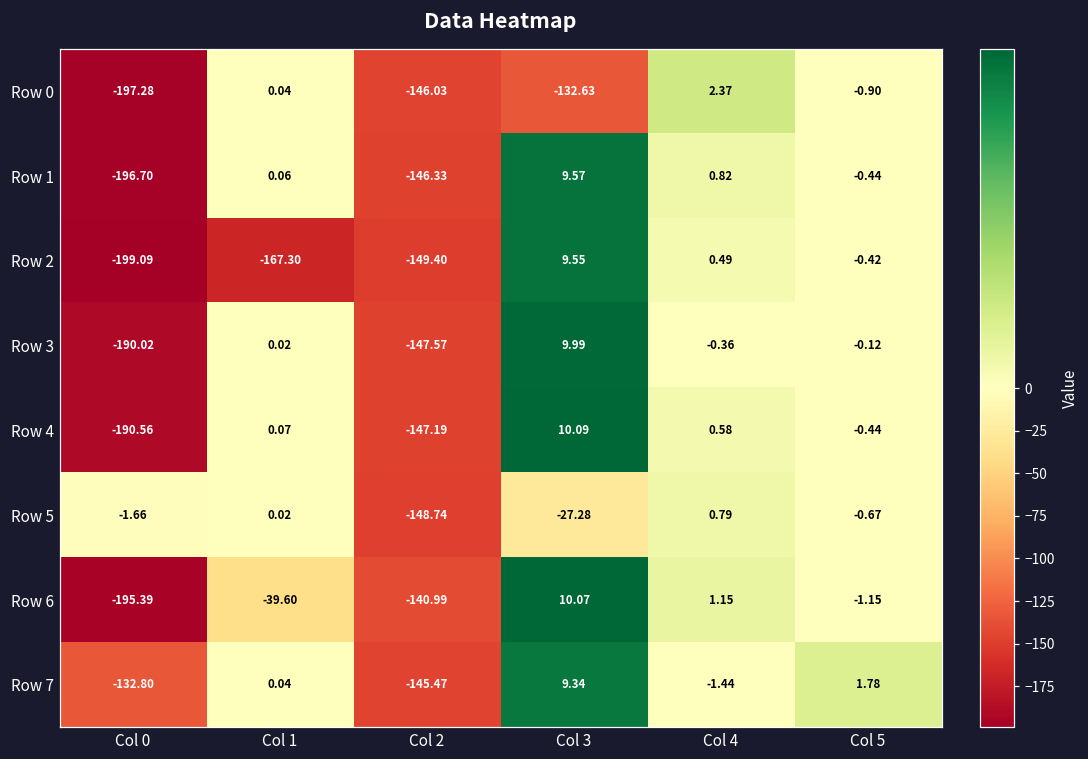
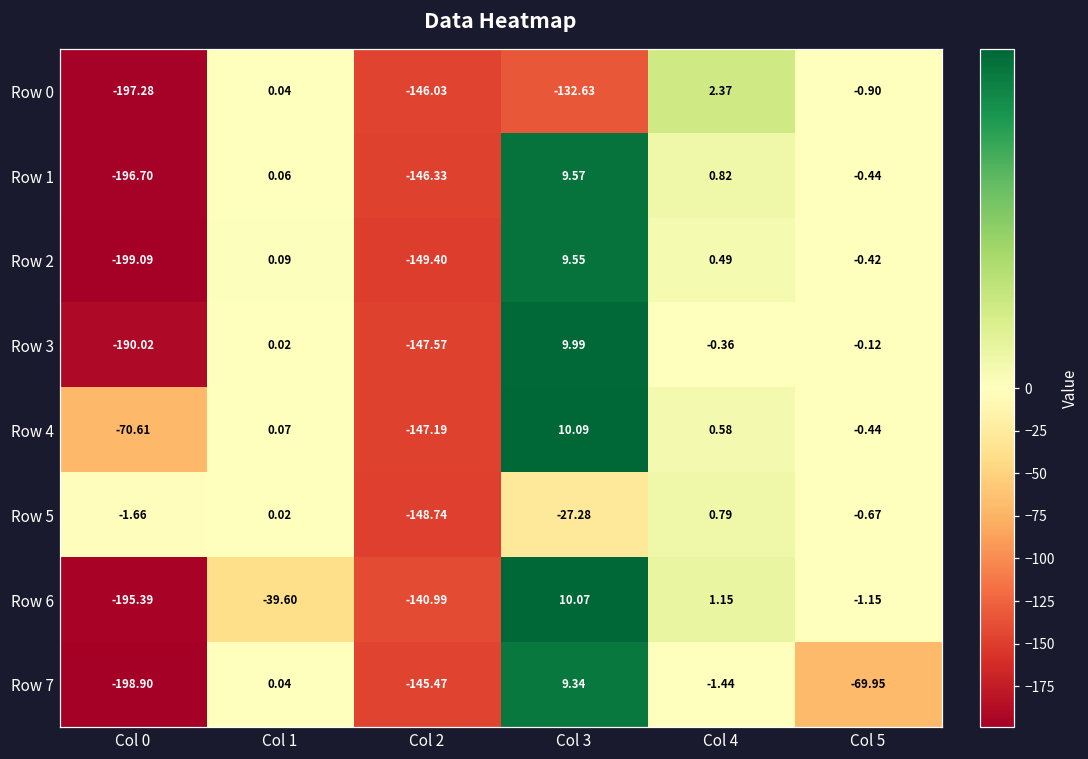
Row 2, Col 1: -167.30 -> 0.09
Row 4, Col 0: -190.56 -> -70.61
Row 7, Col 0: -132.80 -> -198.90
Row 7, Col 5: 1.78 -> -69.95
